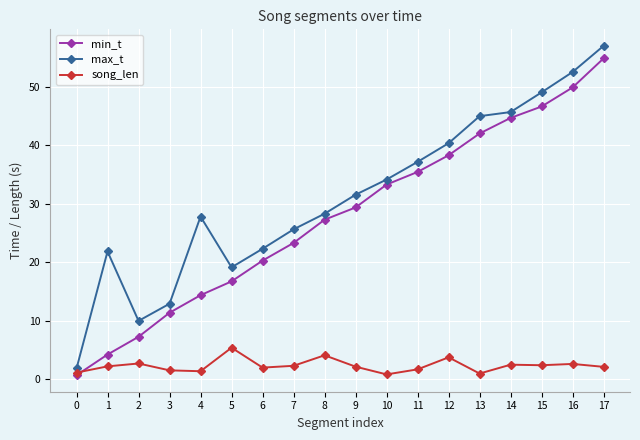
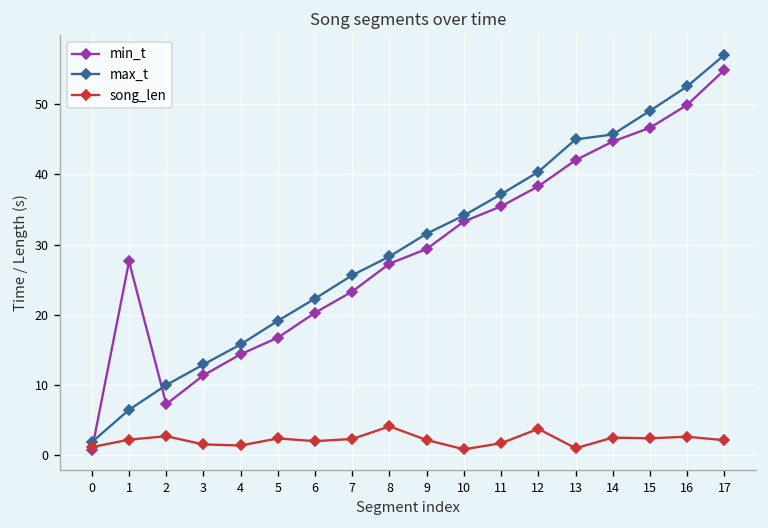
min_t, 1: 4 -> 28
max_t, 1: 22 -> 6
max_t, 4: 28 -> 16
song_len, 5: 5 -> 2
